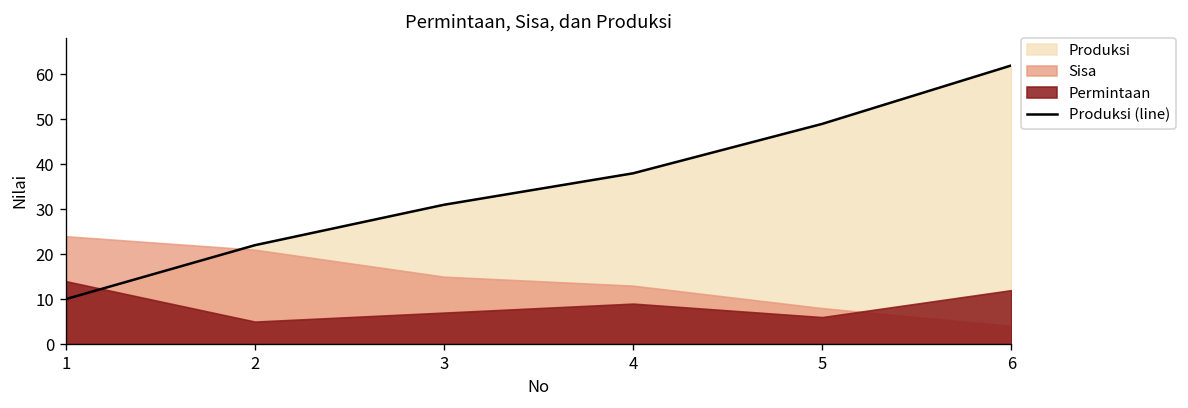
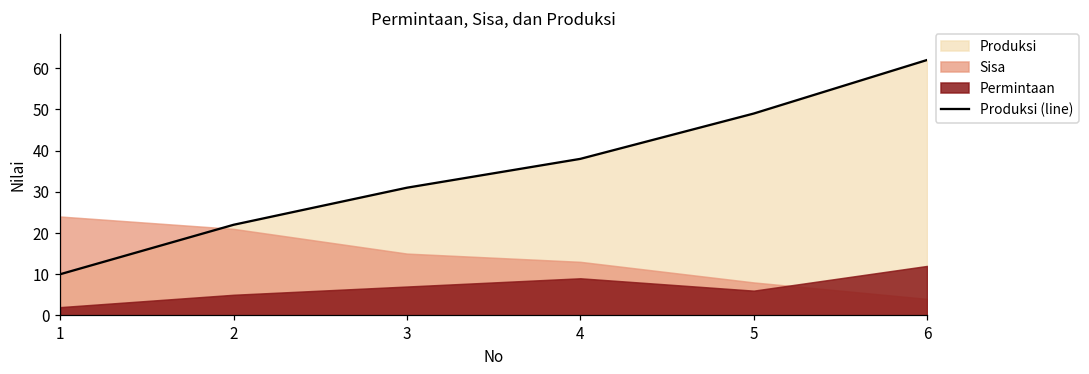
Permintaan, 1: 14 -> 2
